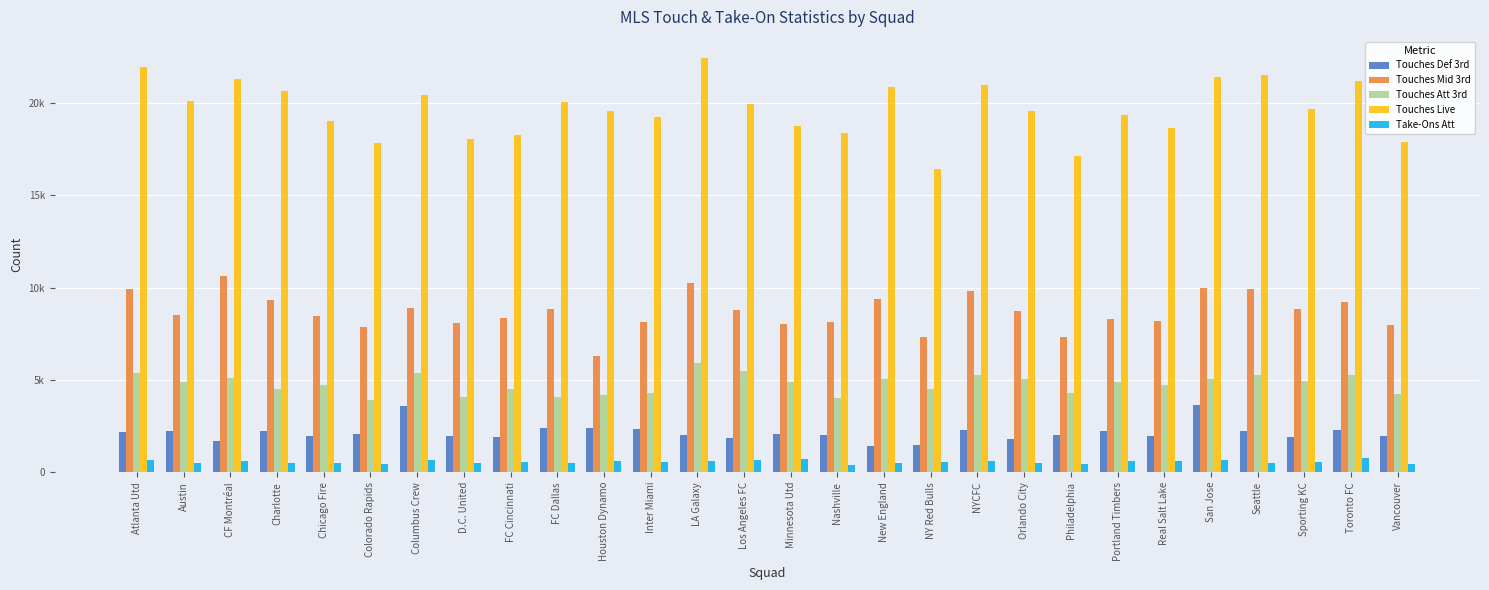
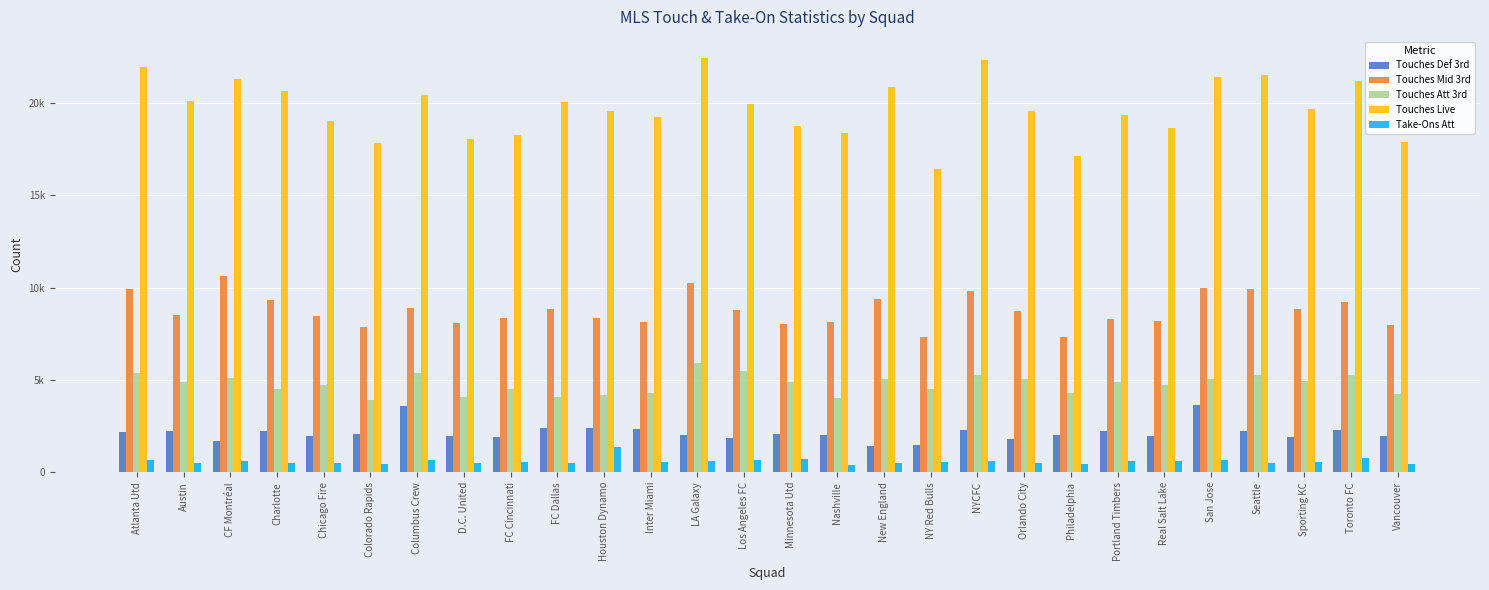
Touches Mid 3rd, Houston Dynamo: 6300 -> 8300
Take-Ons Att, Houston Dynamo: 600 -> 1400
Touches Live, NYCFC: 21000 -> 22300
